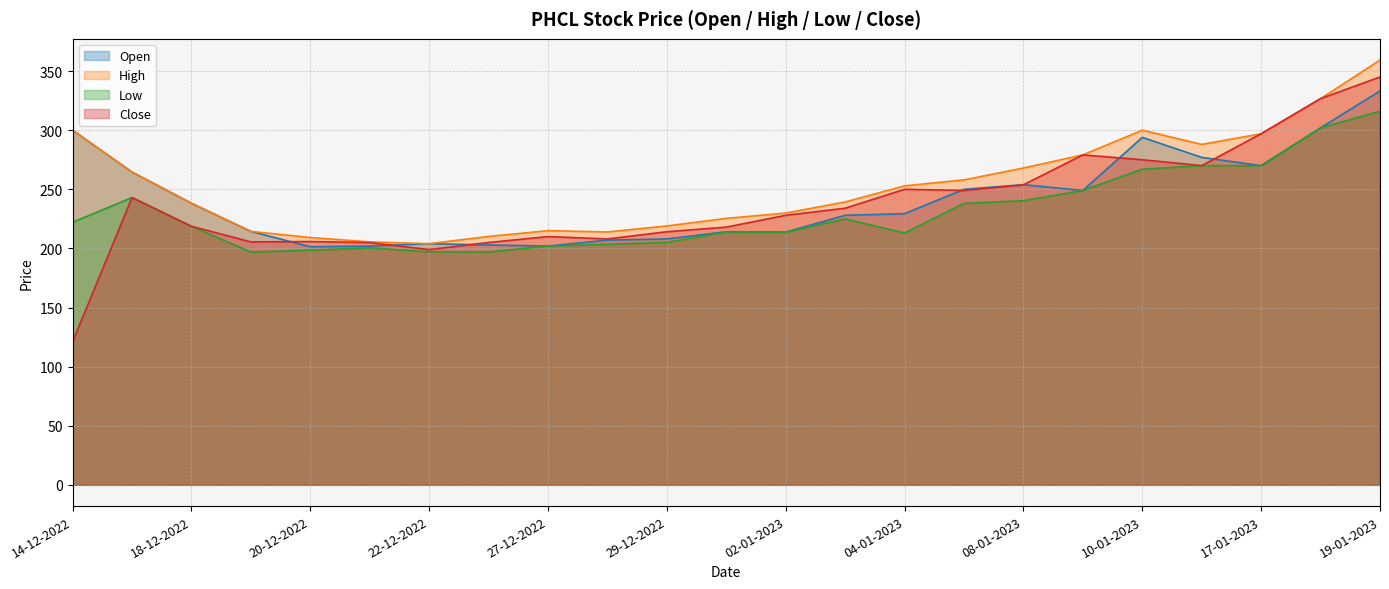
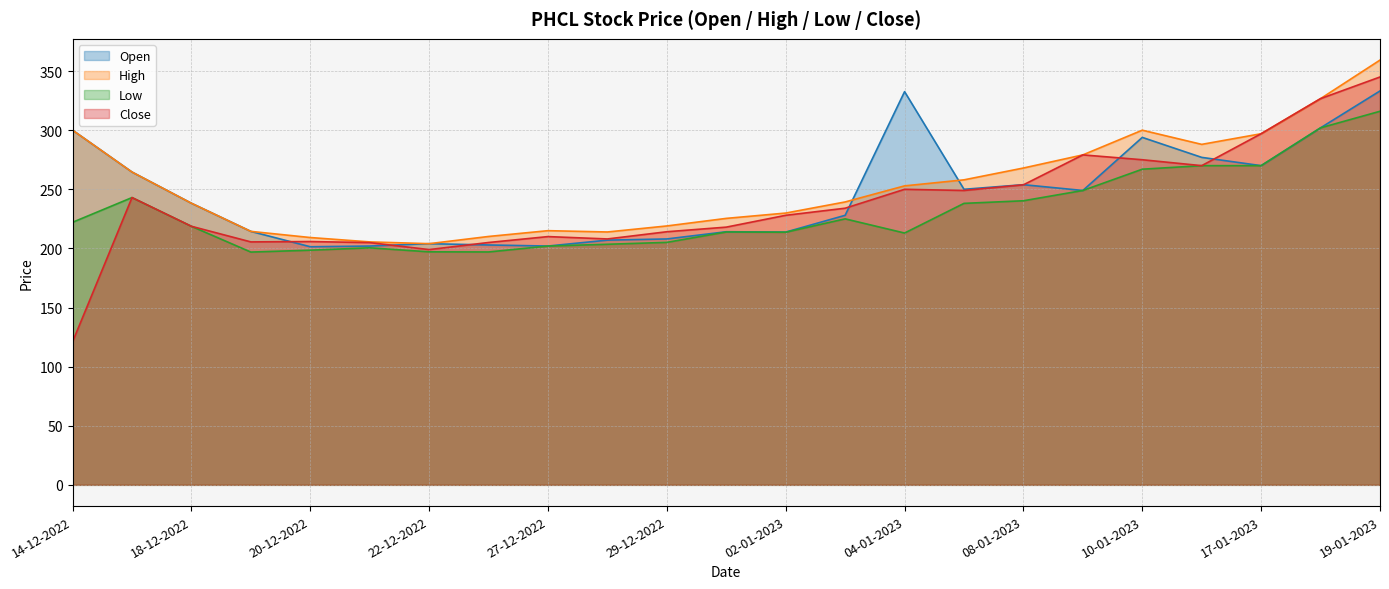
Open, 04-01-2023: 229 -> 333
